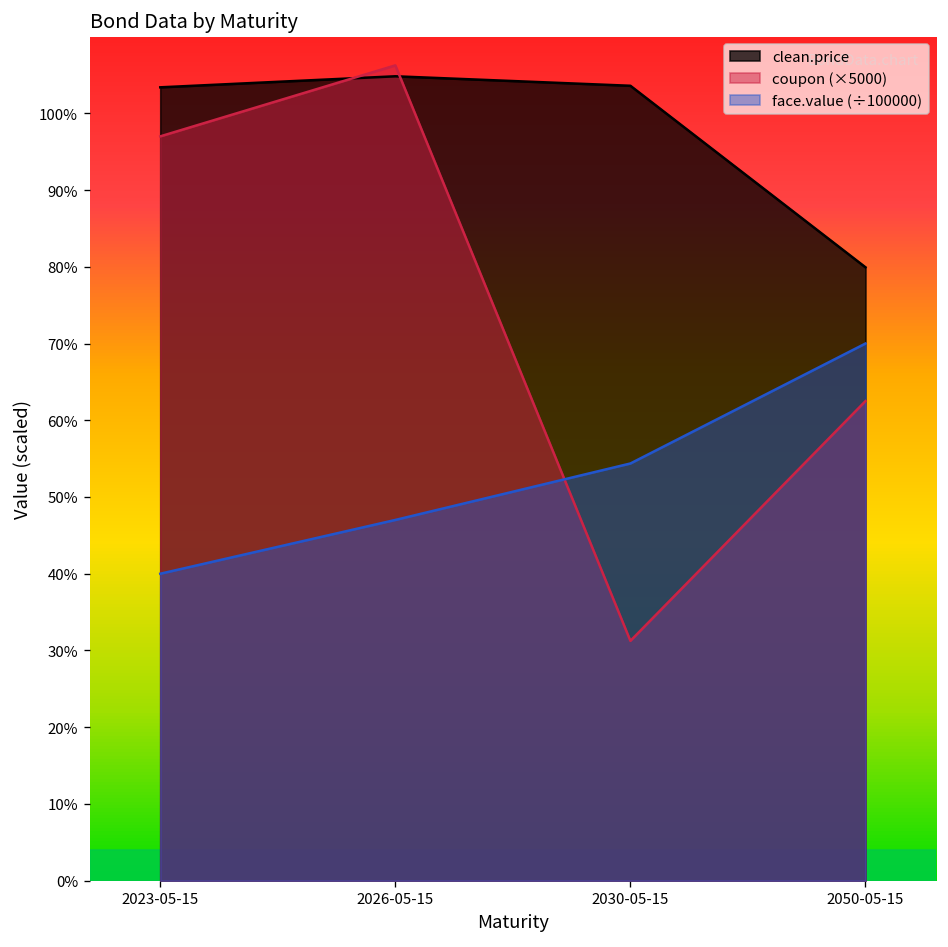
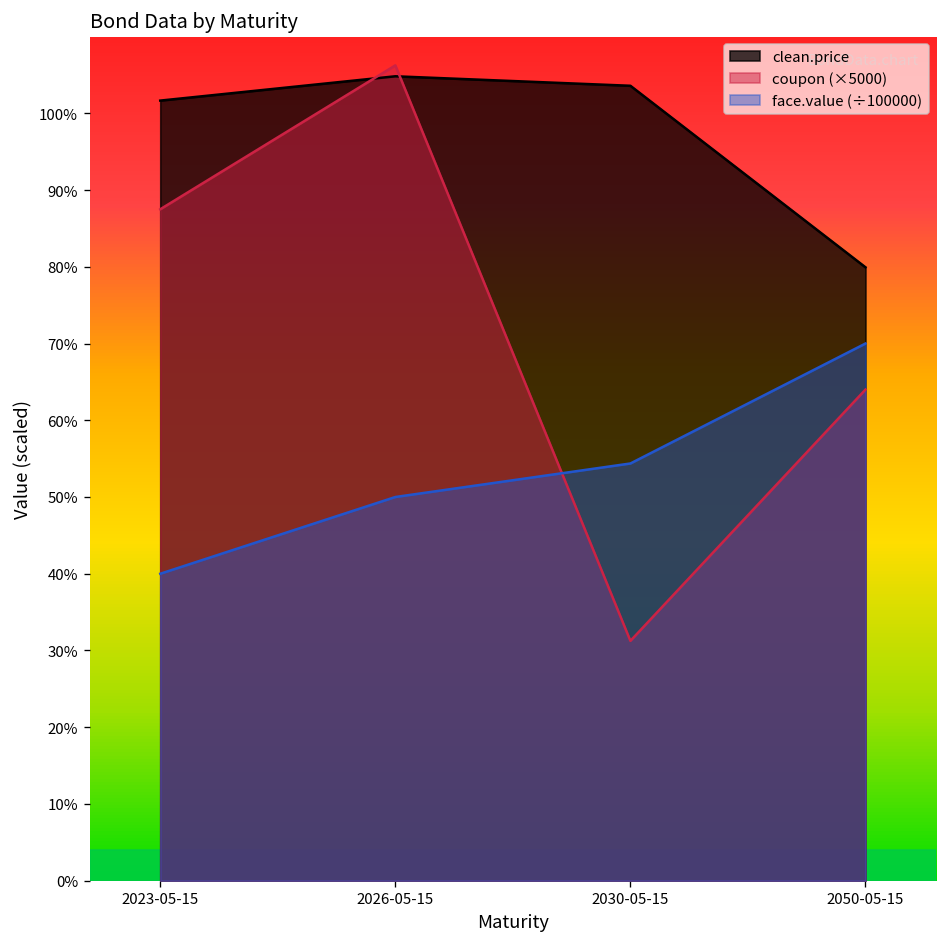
clean.price, 2023-05-15: 103% -> 102%
coupon (×5000), 2023-05-15: 97% -> 88%
face.value (÷100000), 2026-05-15: 47% -> 50%
coupon (×5000), 2050-05-15: 63% -> 64%
